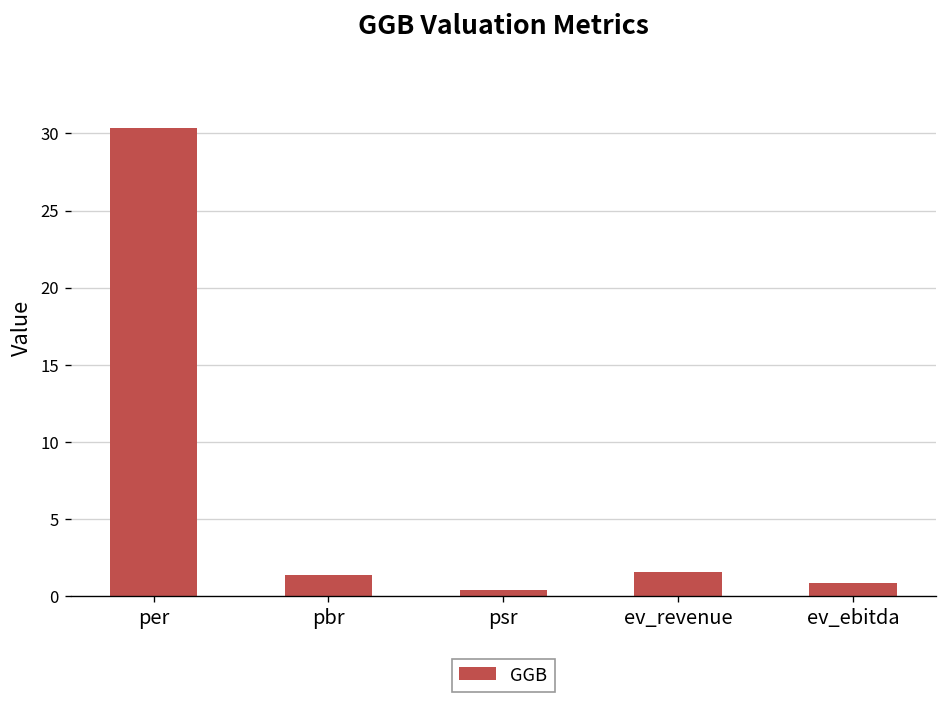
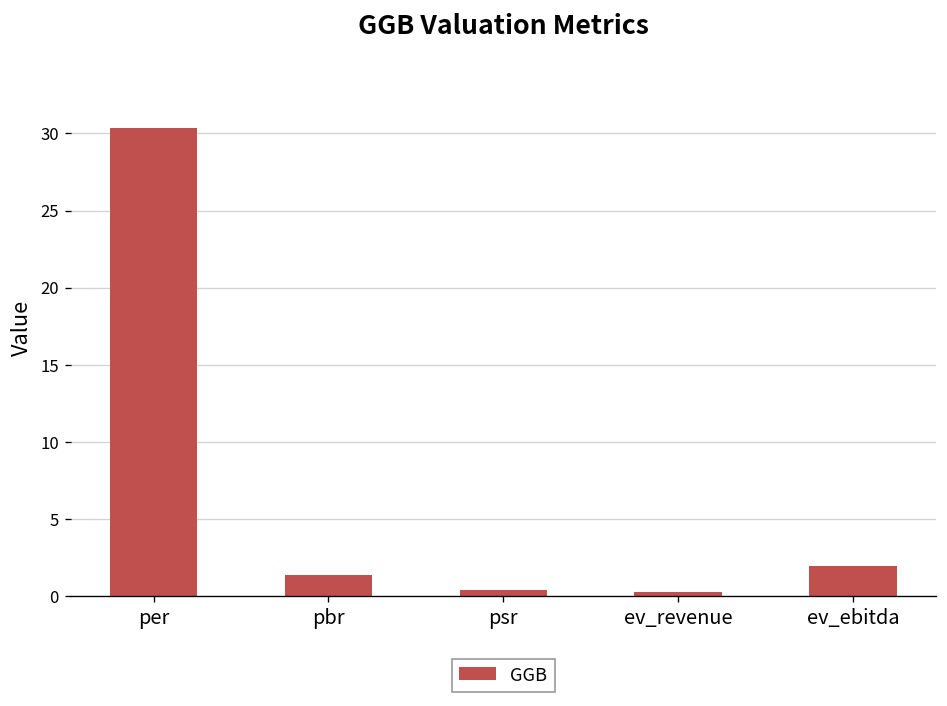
ev_revenue: 1.6 -> 0.3
ev_ebitda: 0.9 -> 2.0
